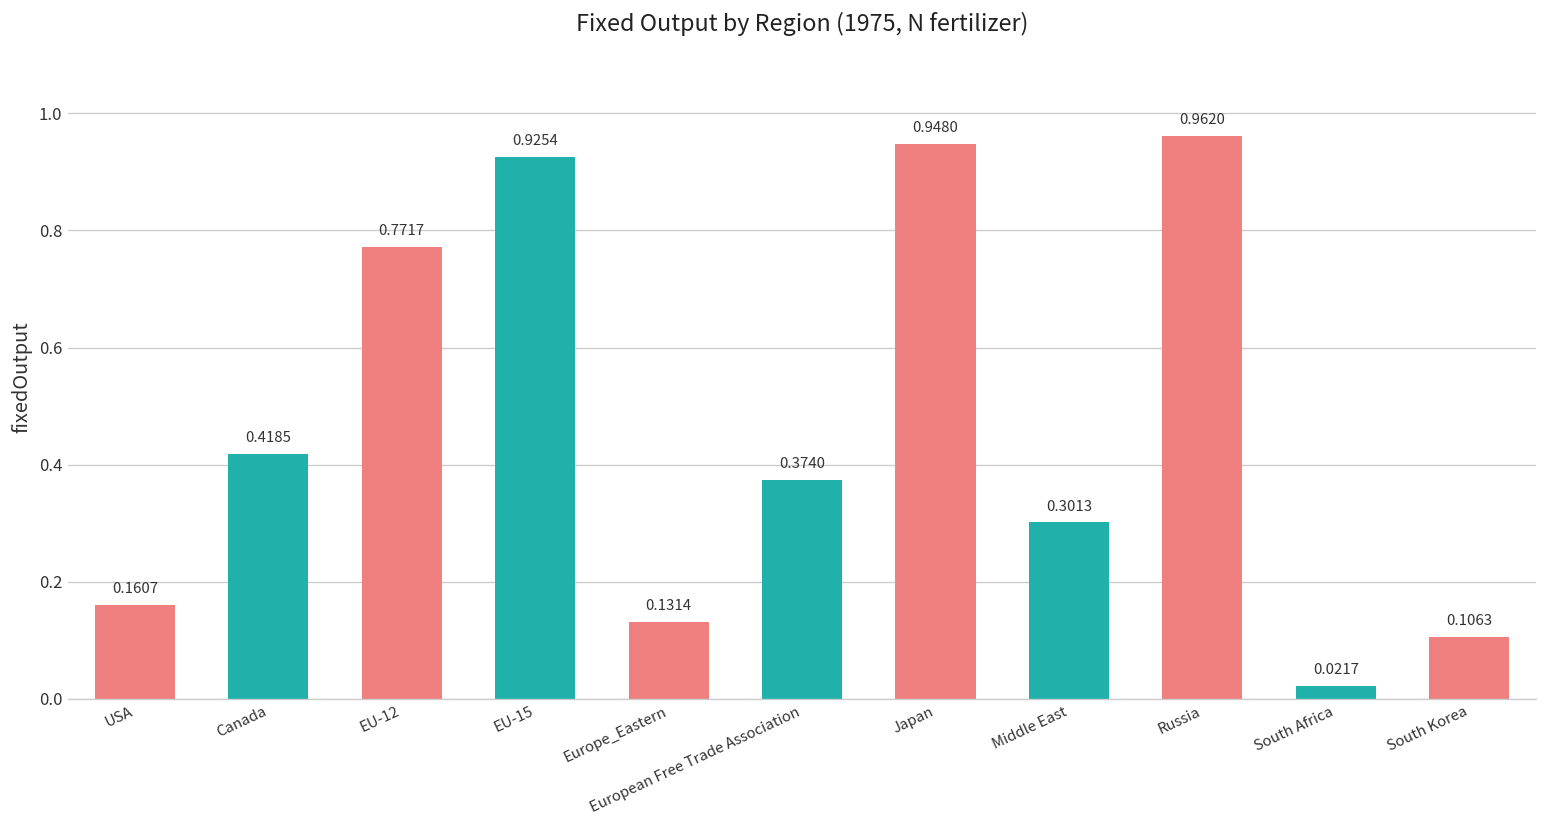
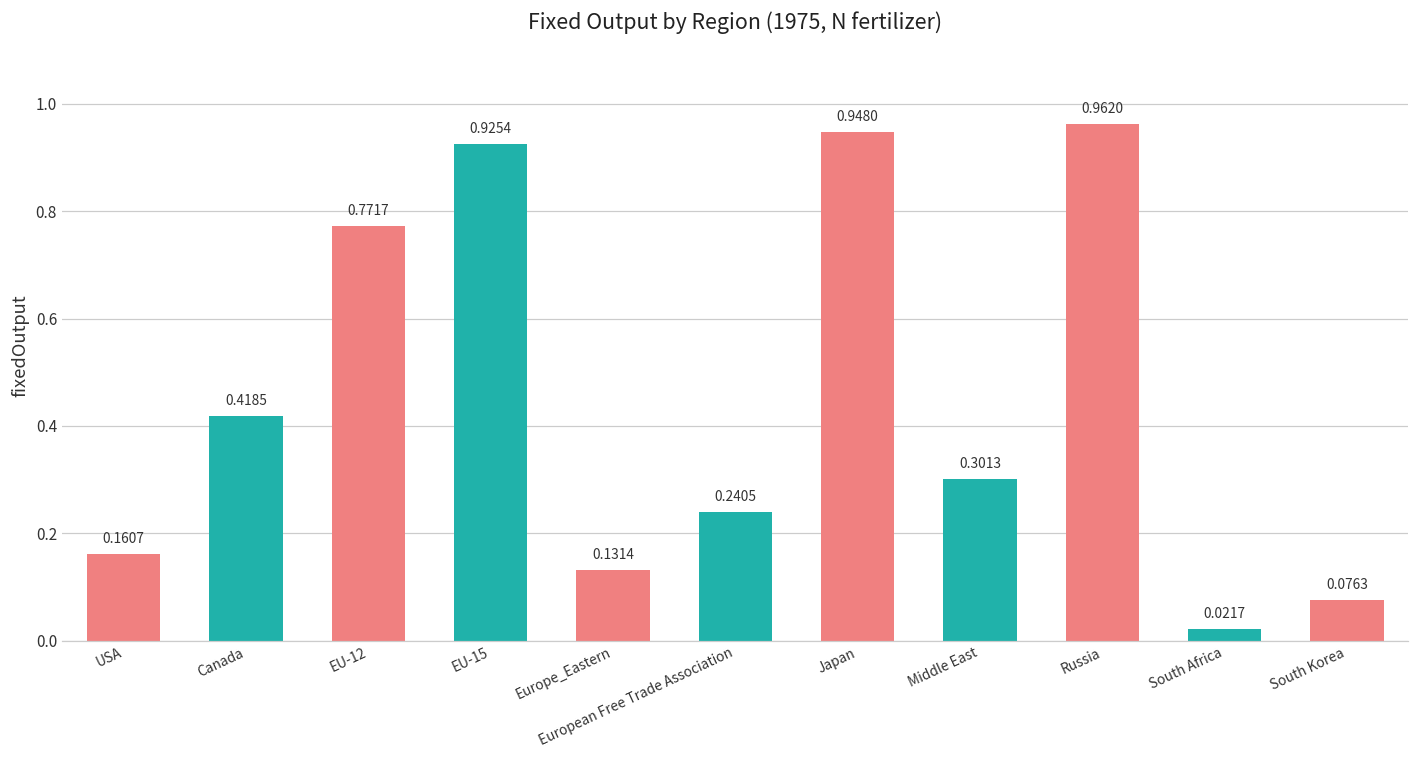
European Free Trade Association: 0.3740 -> 0.2405
South Korea: 0.1063 -> 0.0763
